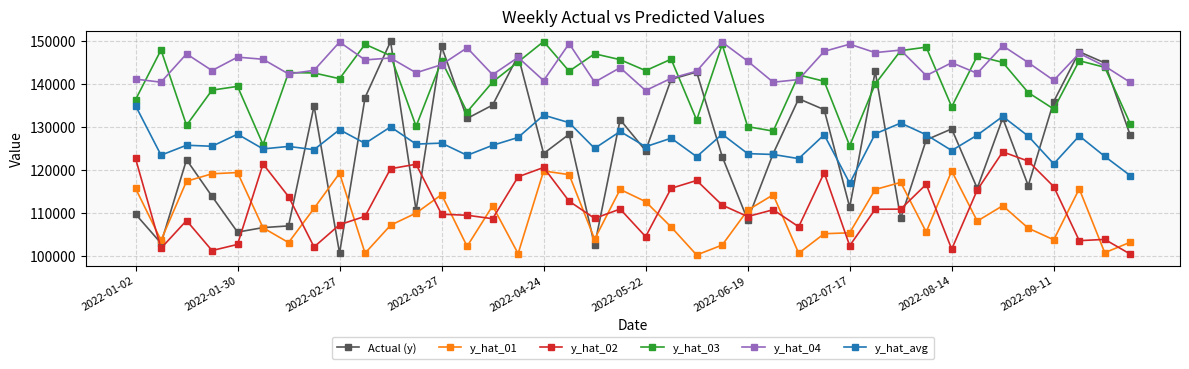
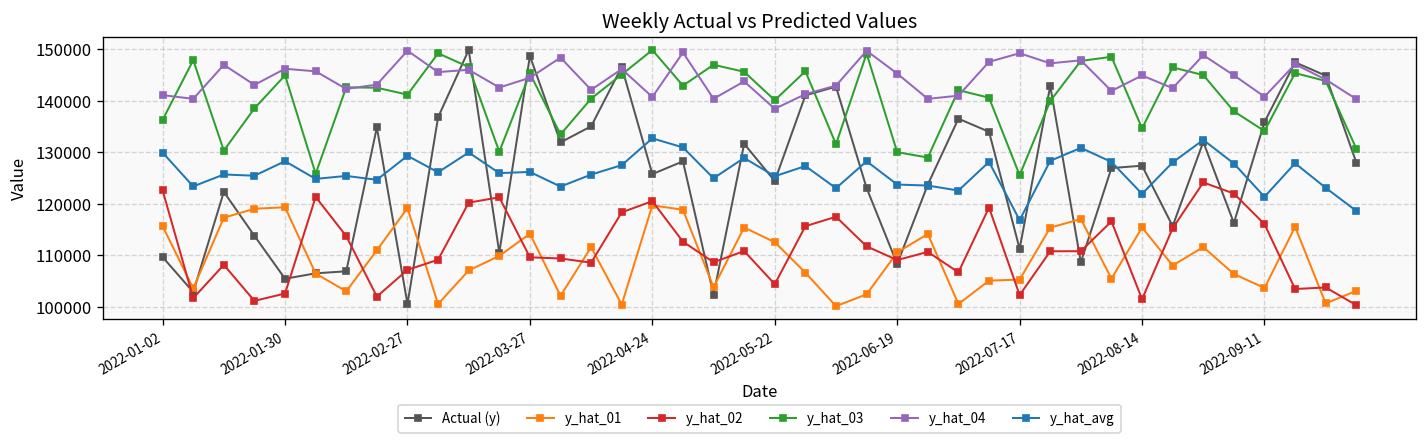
y_hat_avg, 2022-01-02: 135000 -> 130000
y_hat_03, 2022-01-30: 139000 -> 145000
Actual (y), 2022-04-24: 124000 -> 126000
y_hat_03, 2022-05-22: 143000 -> 140000
Actual (y), 2022-08-14: 129000 -> 127000
y_hat_01, 2022-08-14: 120000 -> 115000
y_hat_avg, 2022-08-14: 124000 -> 122000
